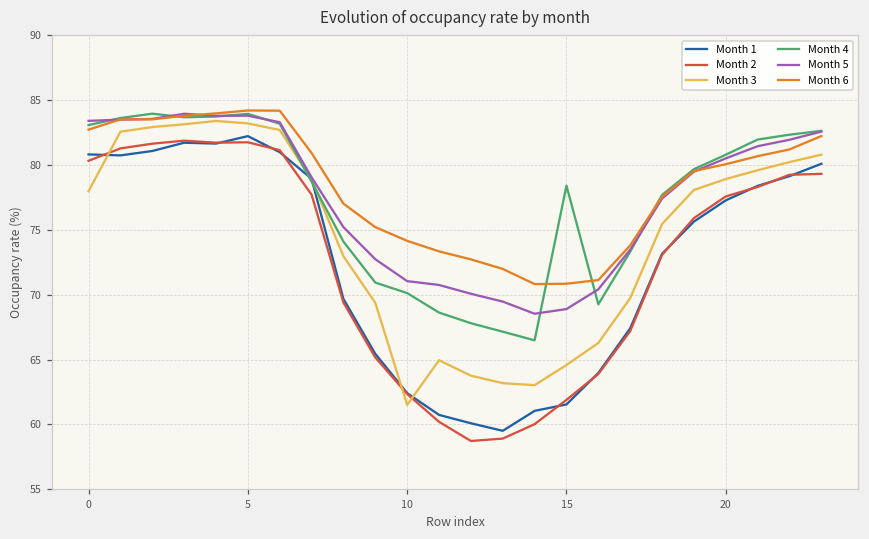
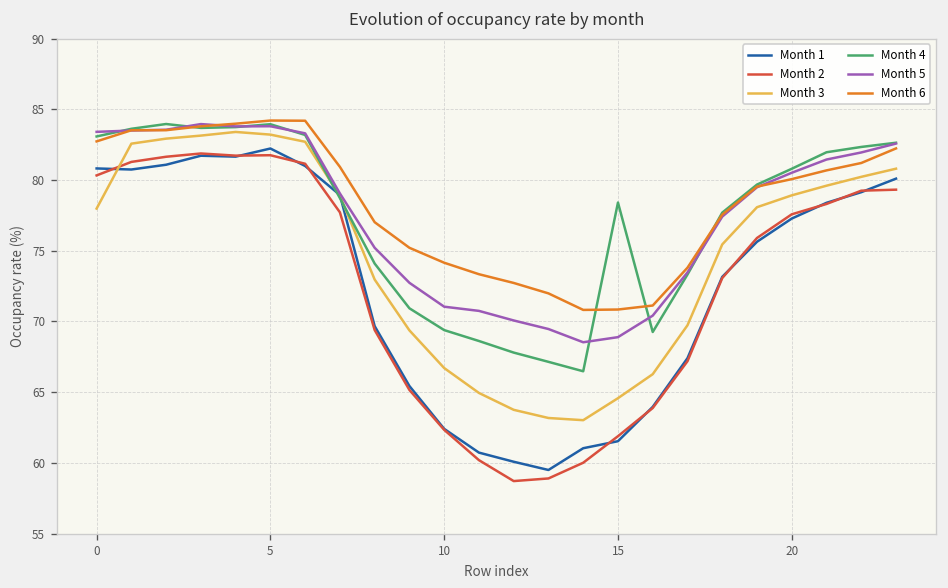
Month 3, 10: 61.5 -> 66.7
Month 4, 10: 70.1 -> 69.4
